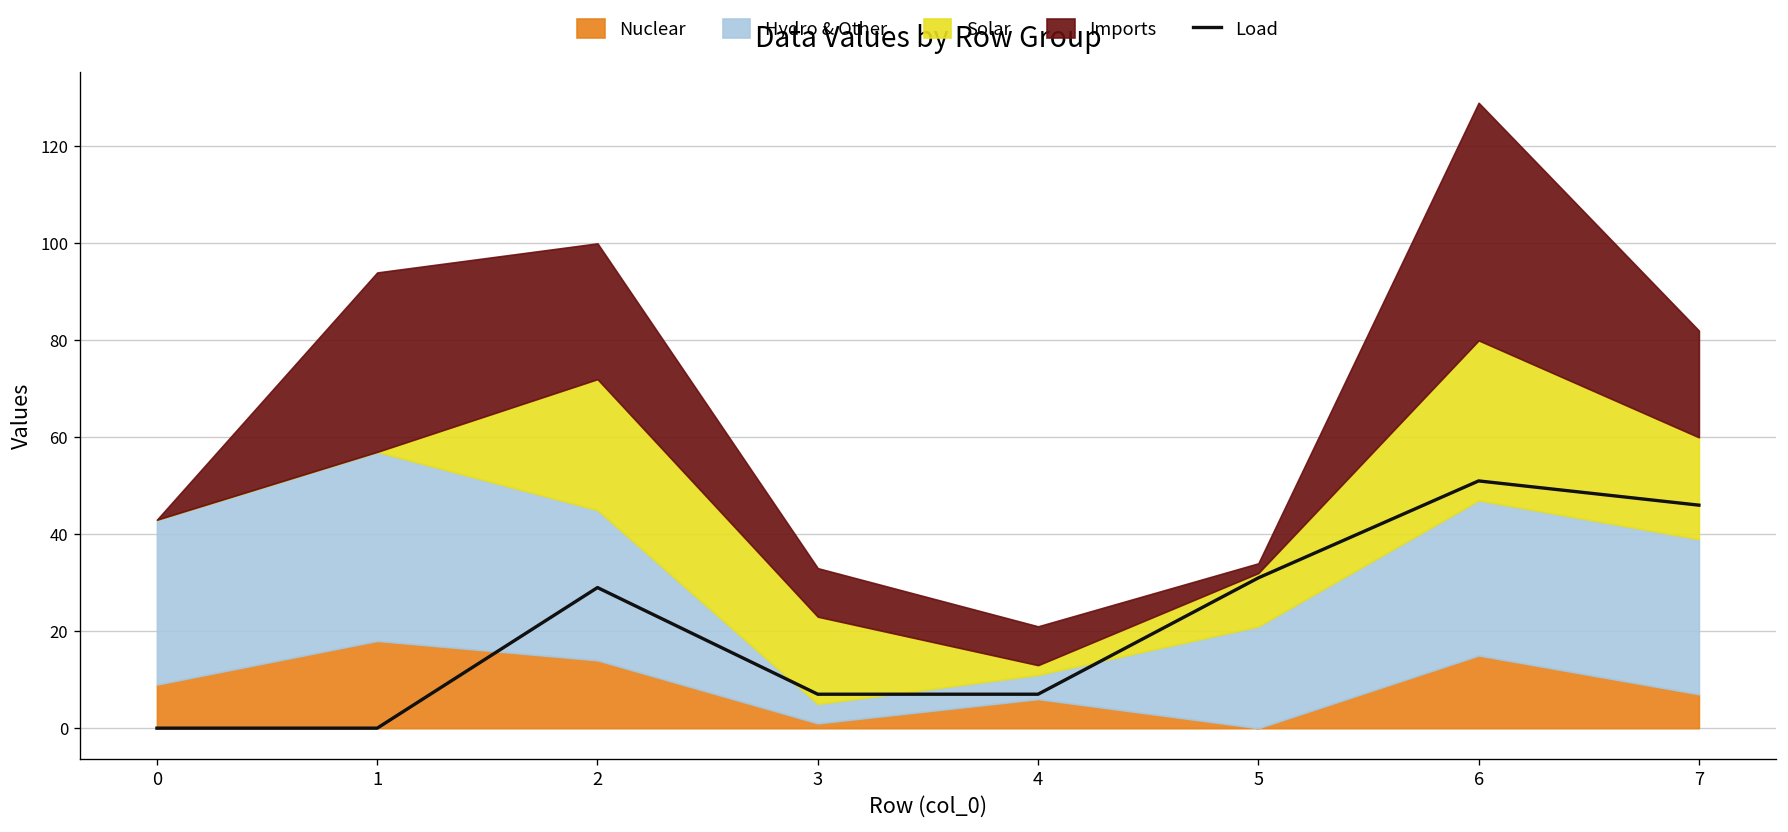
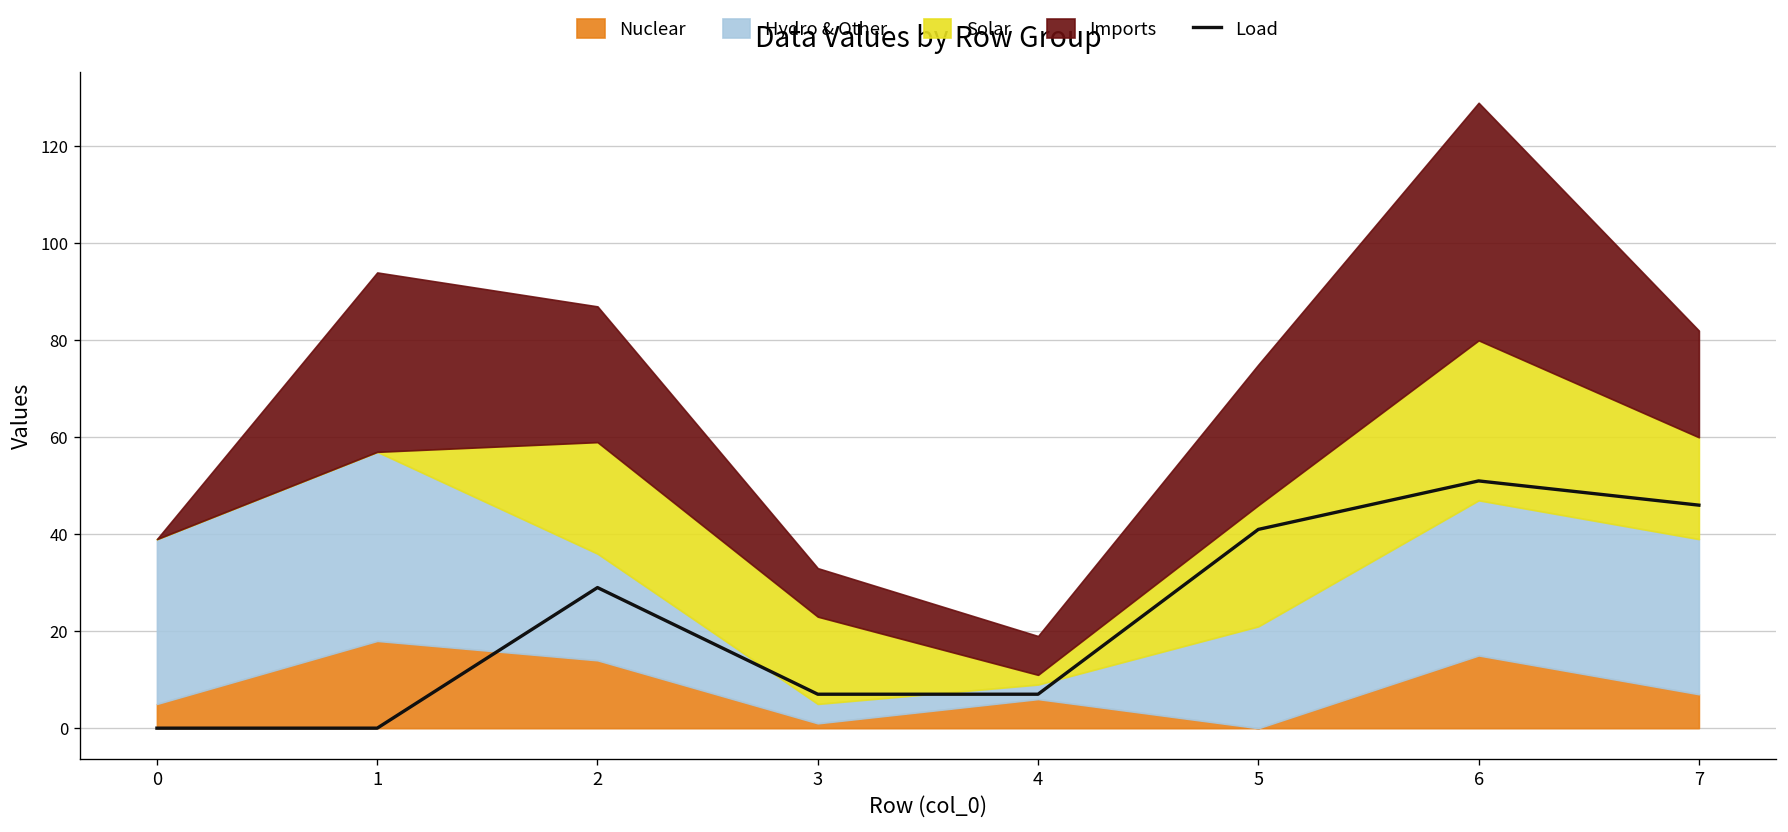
Nuclear, 0: 9 -> 5
Hydro & Other, 2: 31 -> 22
Solar, 2: 27 -> 23
Hydro & Other, 4: 5 -> 3
Load, 5: 31 -> 41
Solar, 5: 11 -> 25
Imports, 5: 2 -> 29
